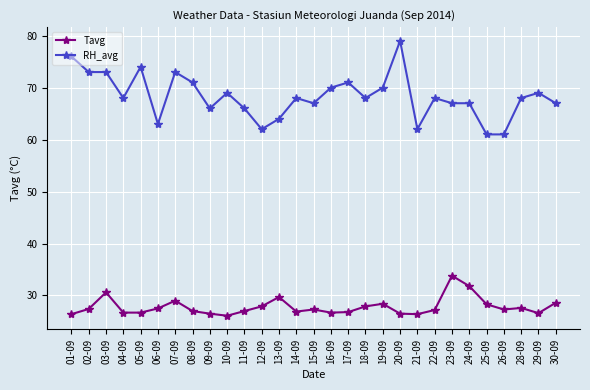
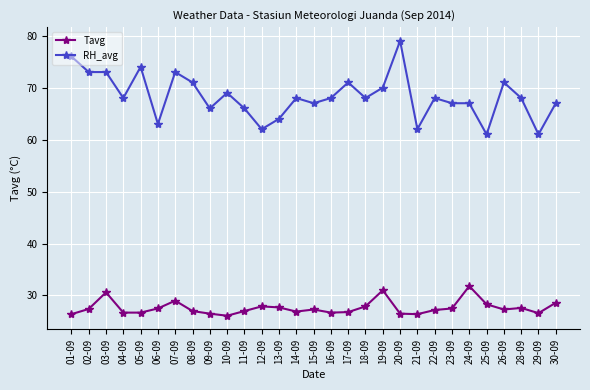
Tavg, 13-09: 30 -> 28
RH_avg, 16-09: 70 -> 68
Tavg, 19-09: 28 -> 31
Tavg, 23-09: 34 -> 28
RH_avg, 26-09: 61 -> 71
RH_avg, 29-09: 69 -> 61
